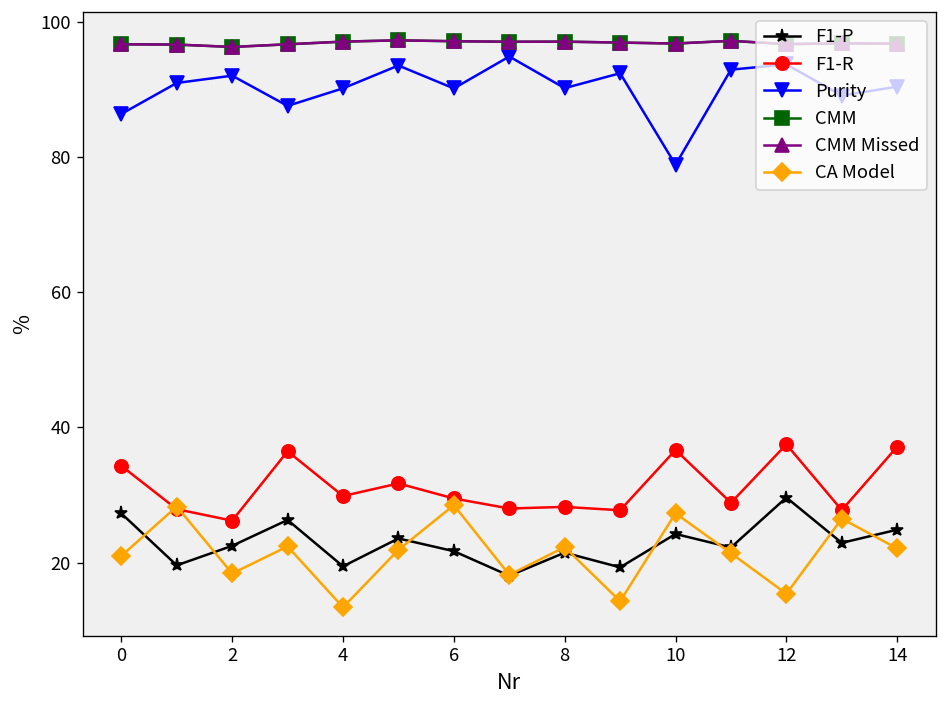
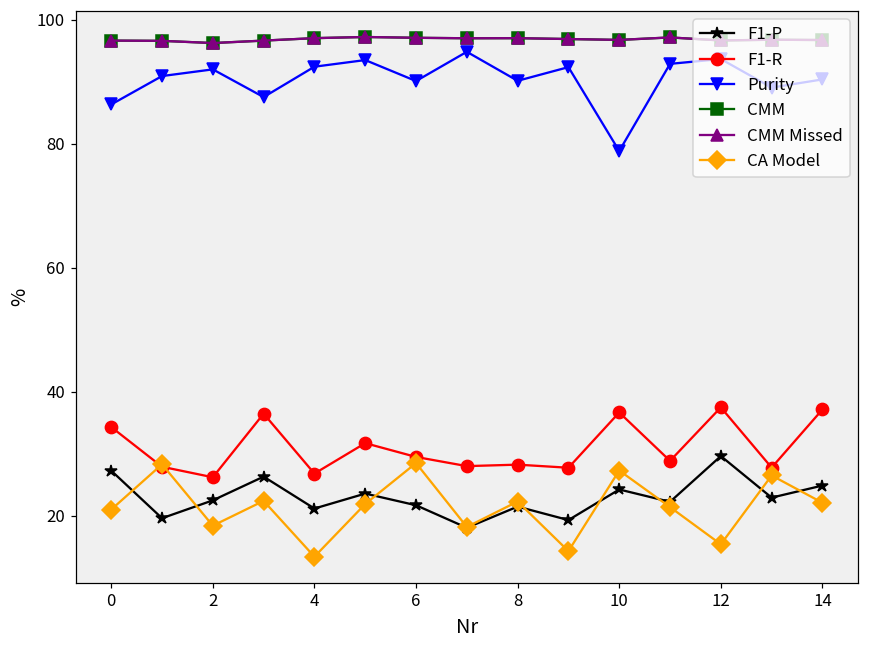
F1-P, 4: 19 -> 21
F1-R, 4: 30 -> 27
Purity, 4: 90 -> 92
